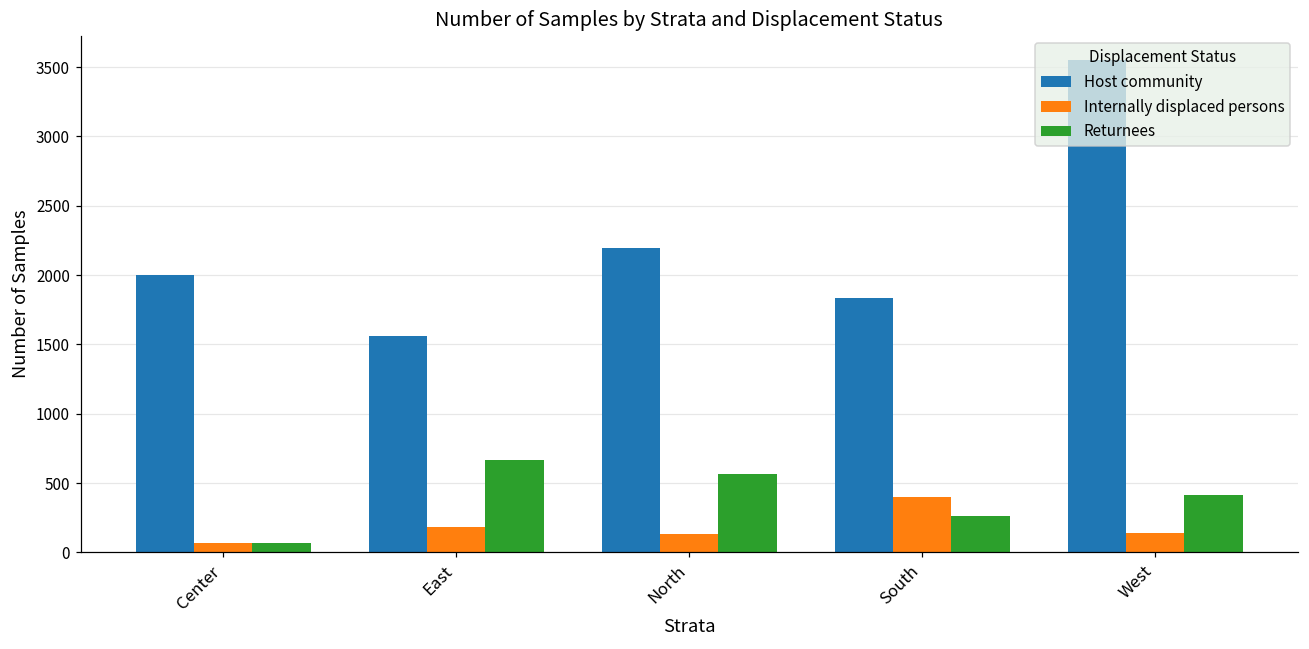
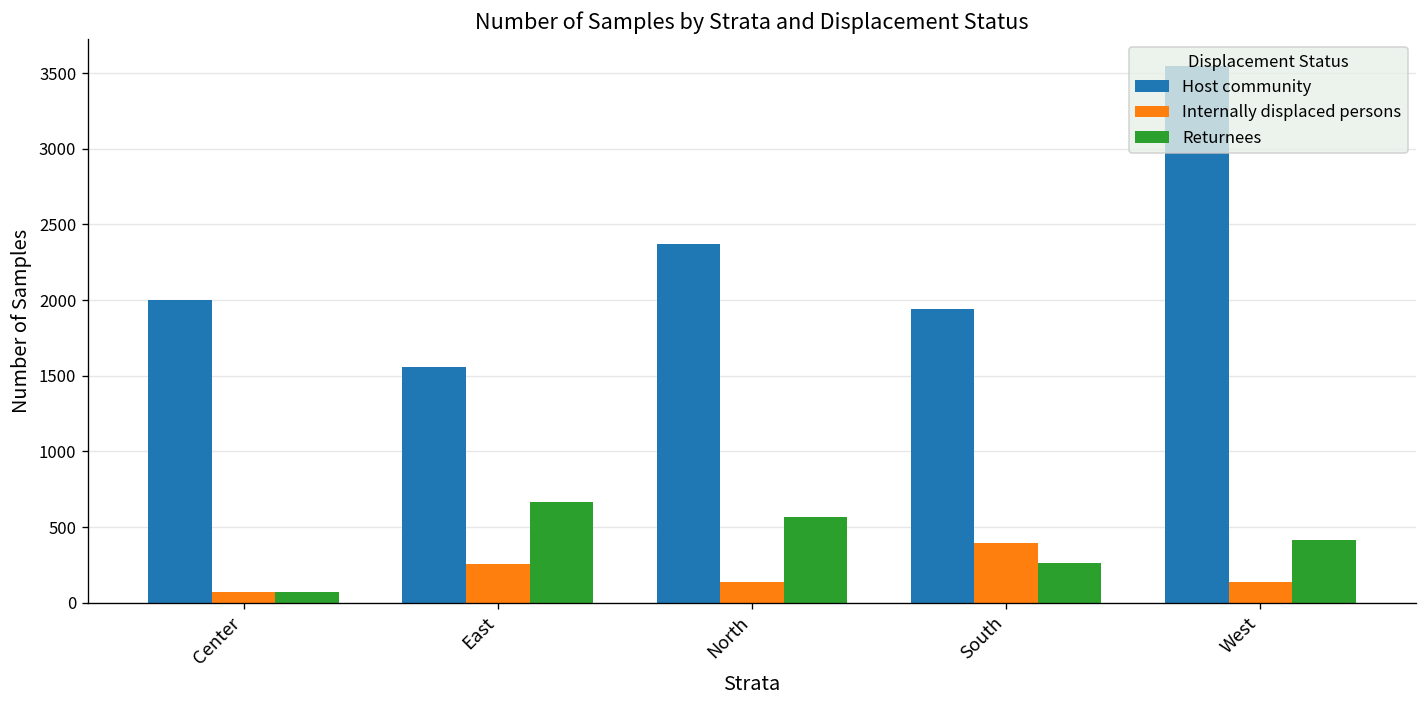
Internally displaced persons, East: 180 -> 260
Host community, North: 2190 -> 2370
Host community, South: 1830 -> 1940
